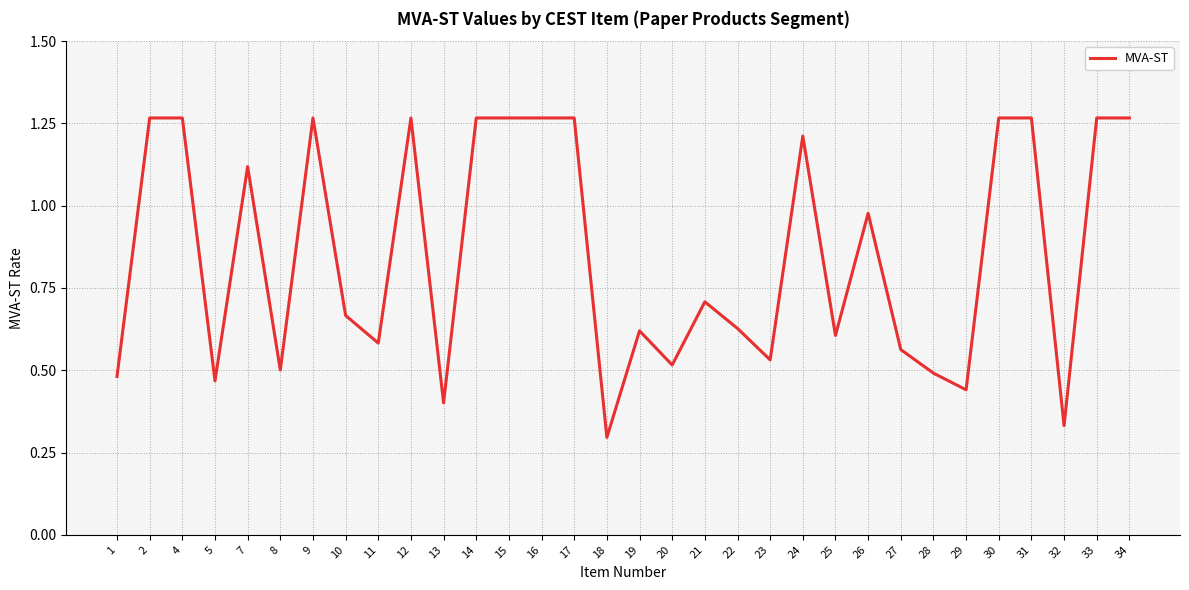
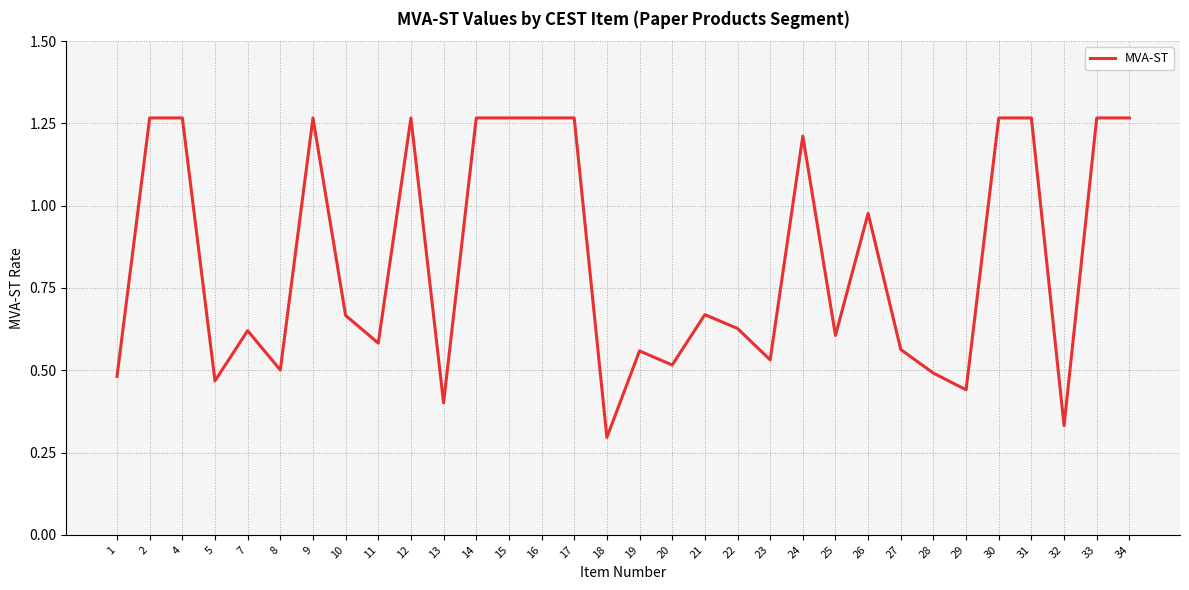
7: 1.12 -> 0.62
19: 0.62 -> 0.56
21: 0.71 -> 0.67
